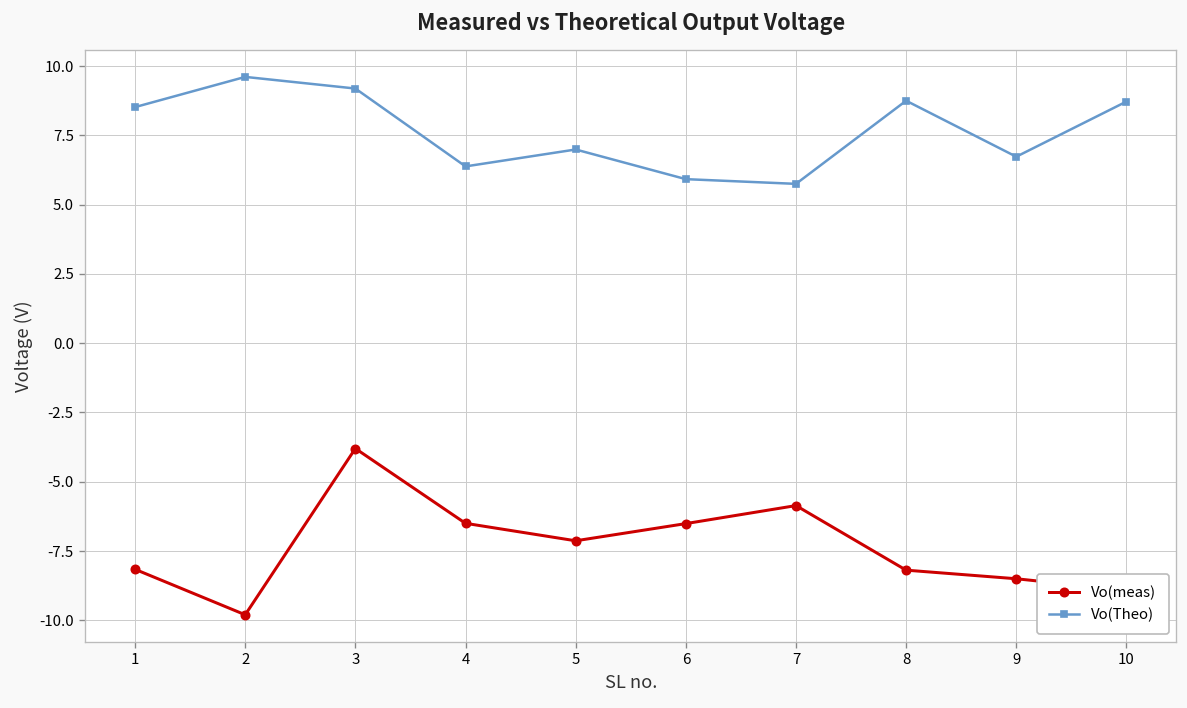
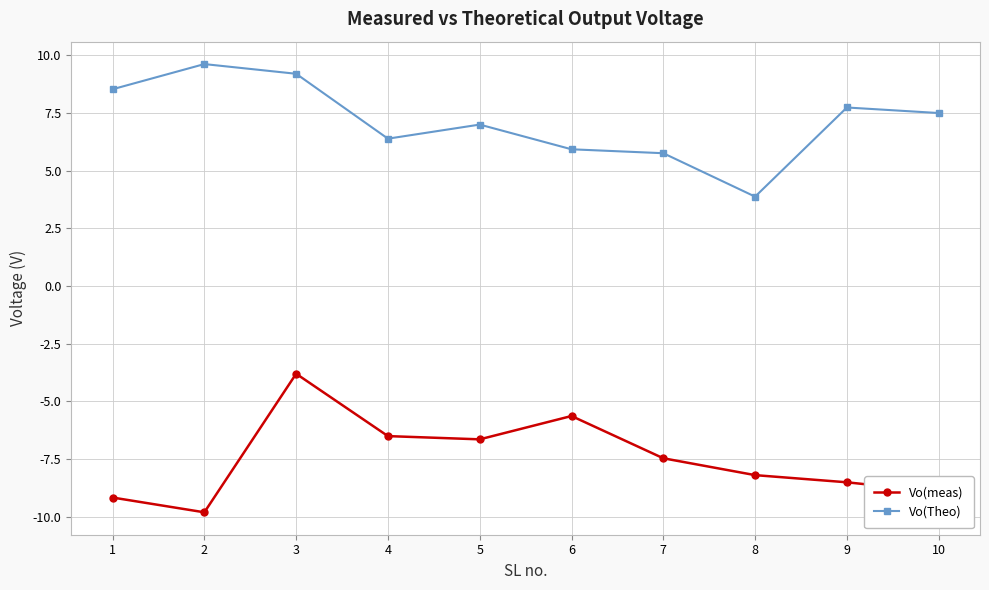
Vo(meas), 1: -8.2 -> -9.2
Vo(meas), 5: -7.1 -> -6.6
Vo(meas), 6: -6.5 -> -5.6
Vo(meas), 7: -5.9 -> -7.5
Vo(Theo), 8: 8.8 -> 3.9
Vo(Theo), 9: 6.7 -> 7.7
Vo(Theo), 10: 8.7 -> 7.5
